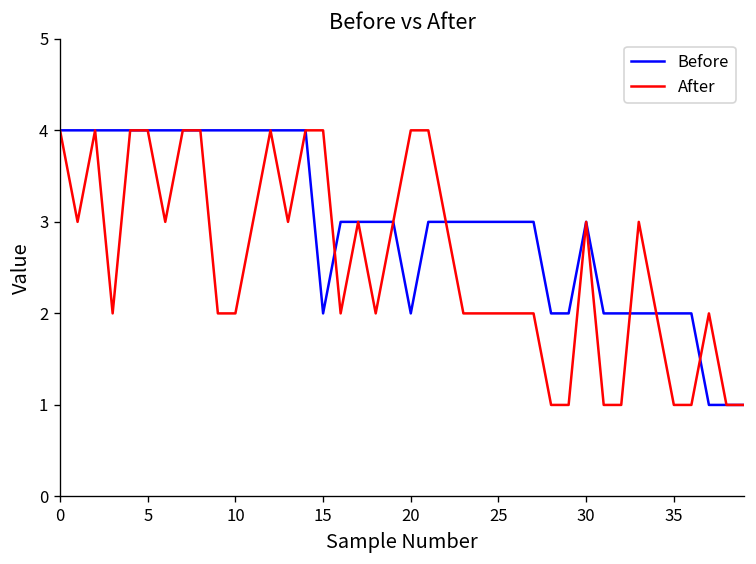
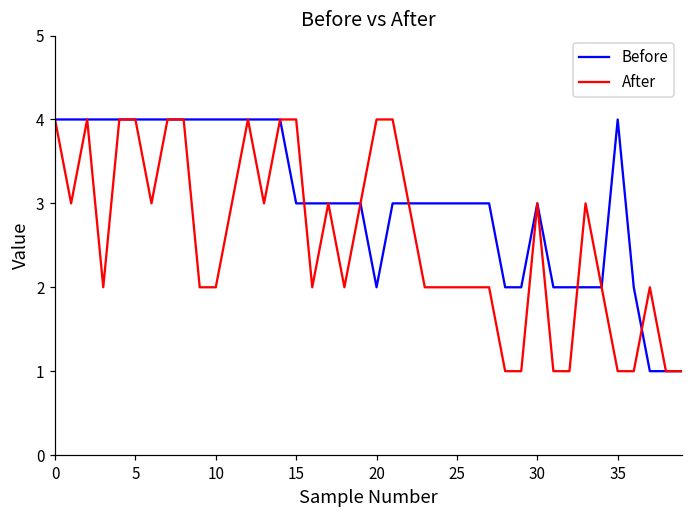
Before, 15: 2 -> 3
Before, 35: 2 -> 4
